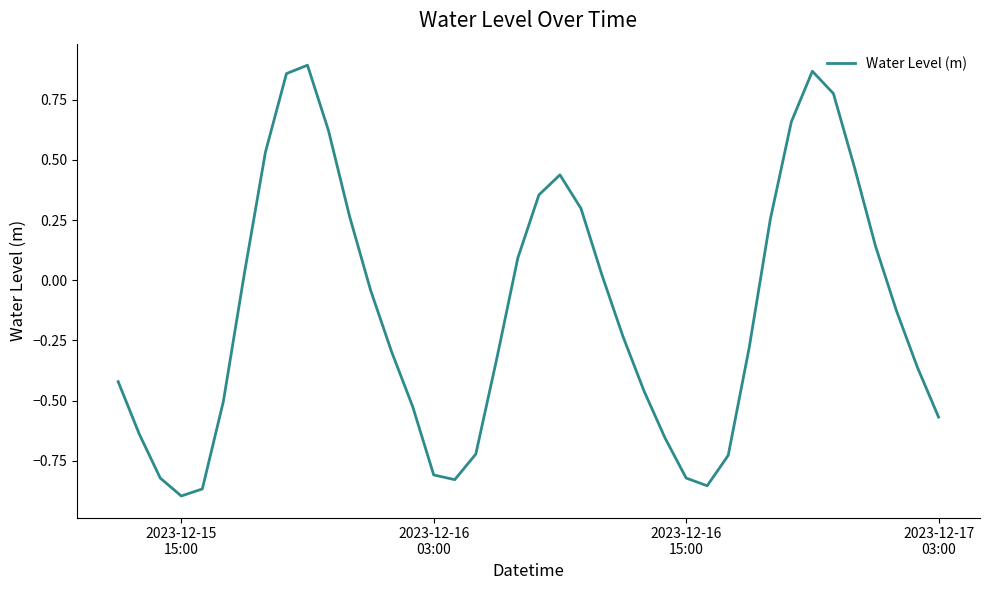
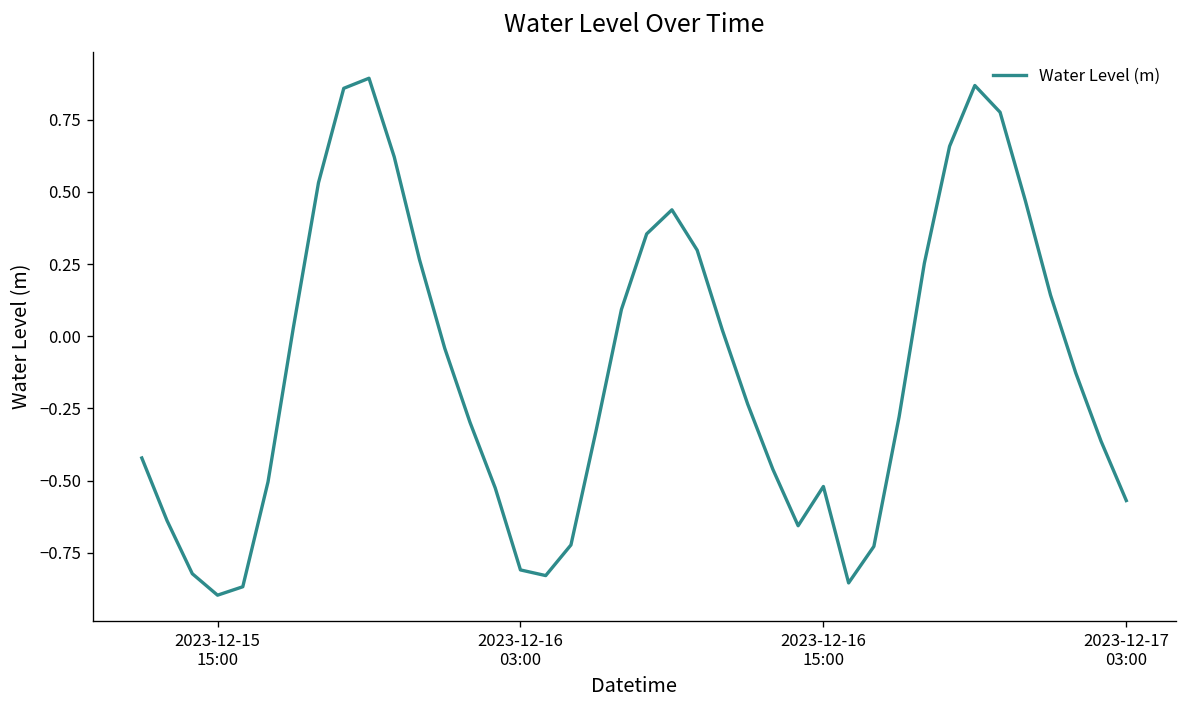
2023-12-16 15:00: -0.82 -> -0.52
